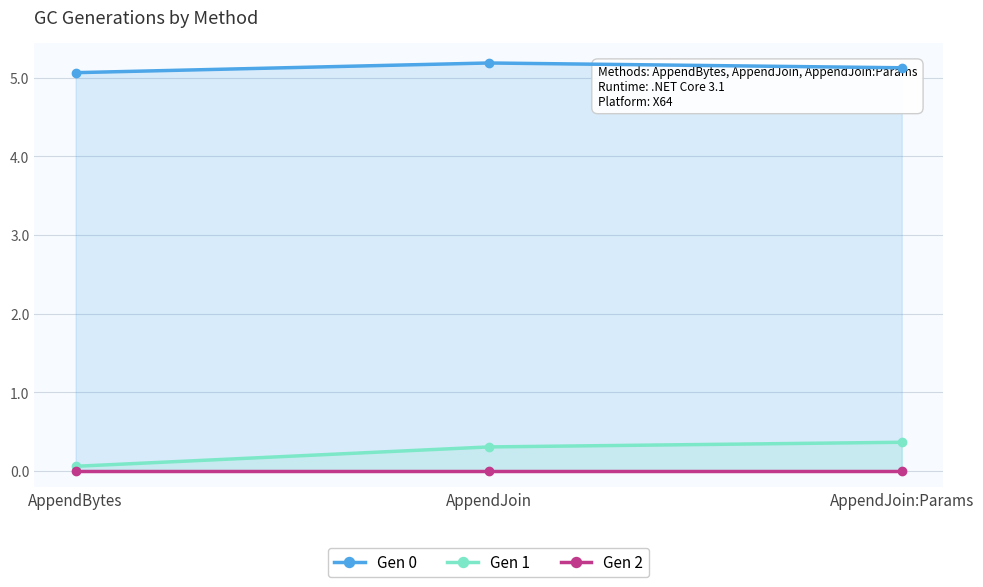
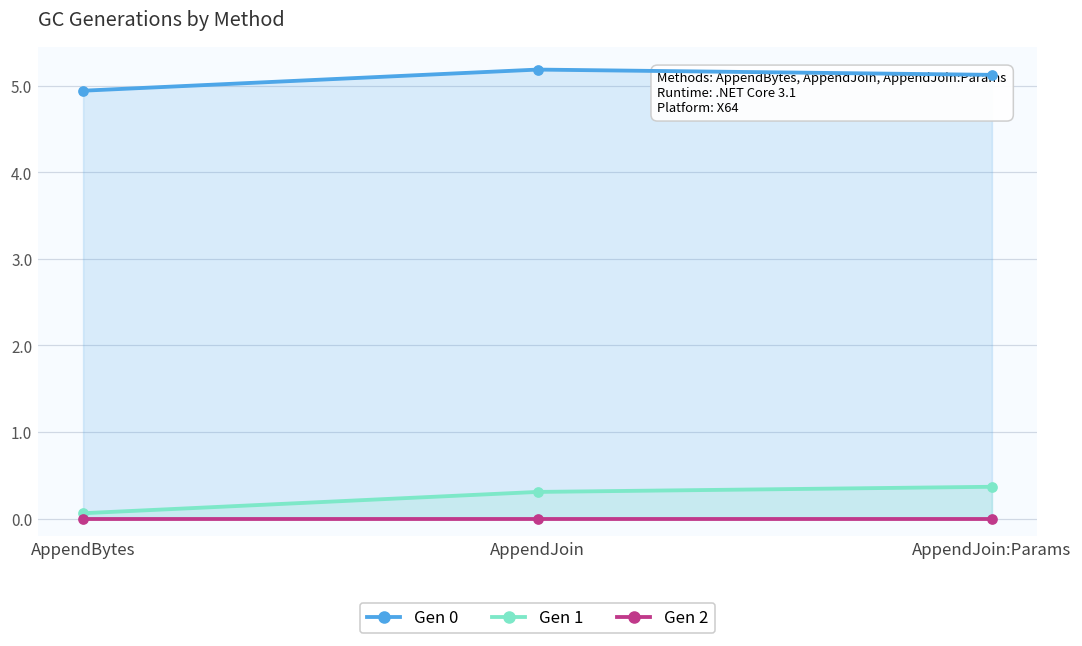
Gen 0, AppendBytes: 5.1 -> 4.9
